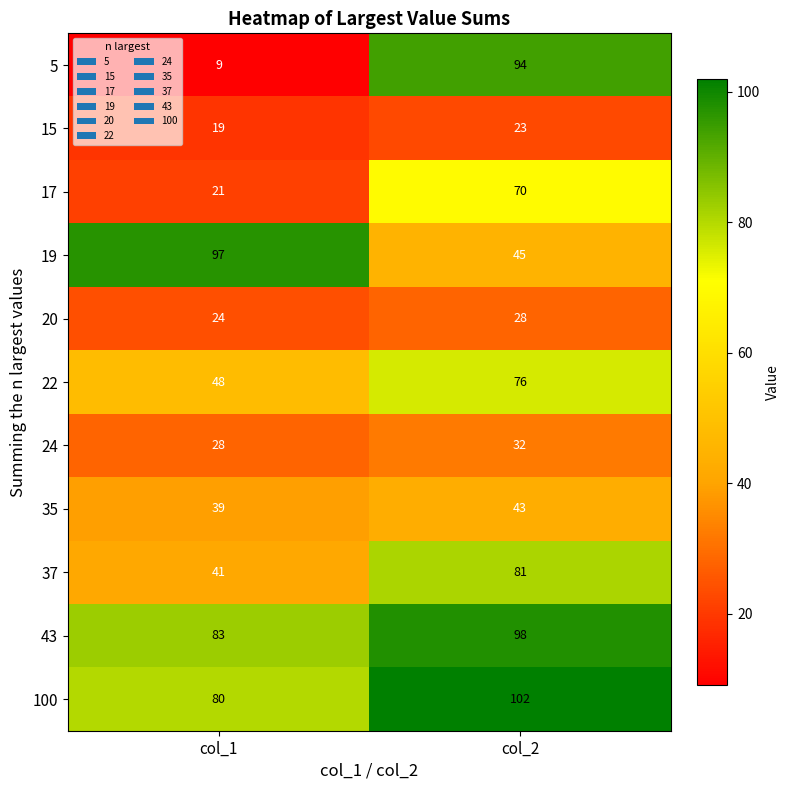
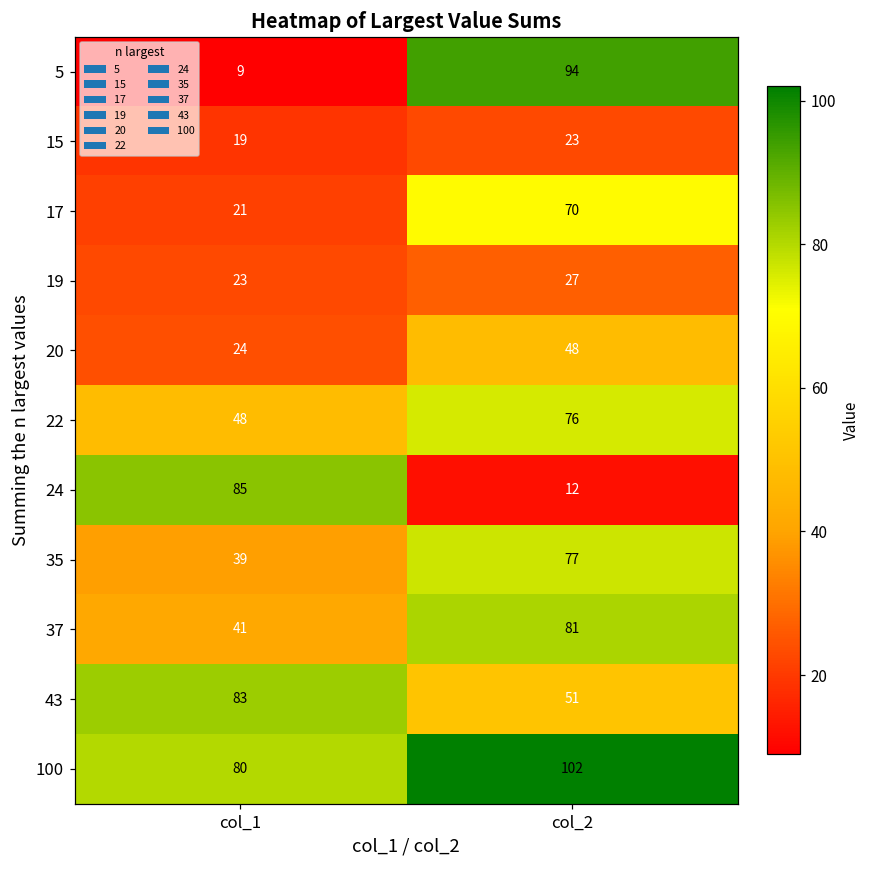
19, col_1: 97 -> 23
19, col_2: 45 -> 27
20, col_2: 28 -> 48
24, col_1: 28 -> 85
24, col_2: 32 -> 12
35, col_2: 43 -> 77
43, col_2: 98 -> 51
